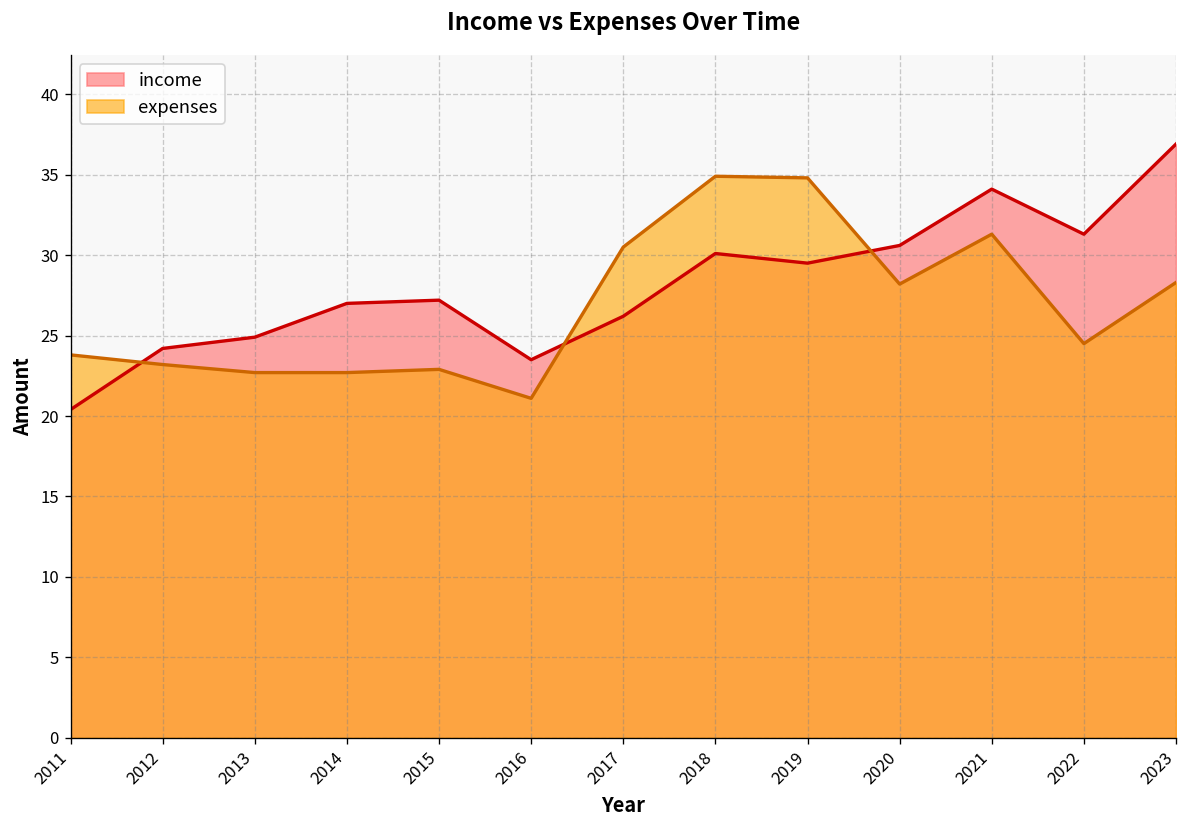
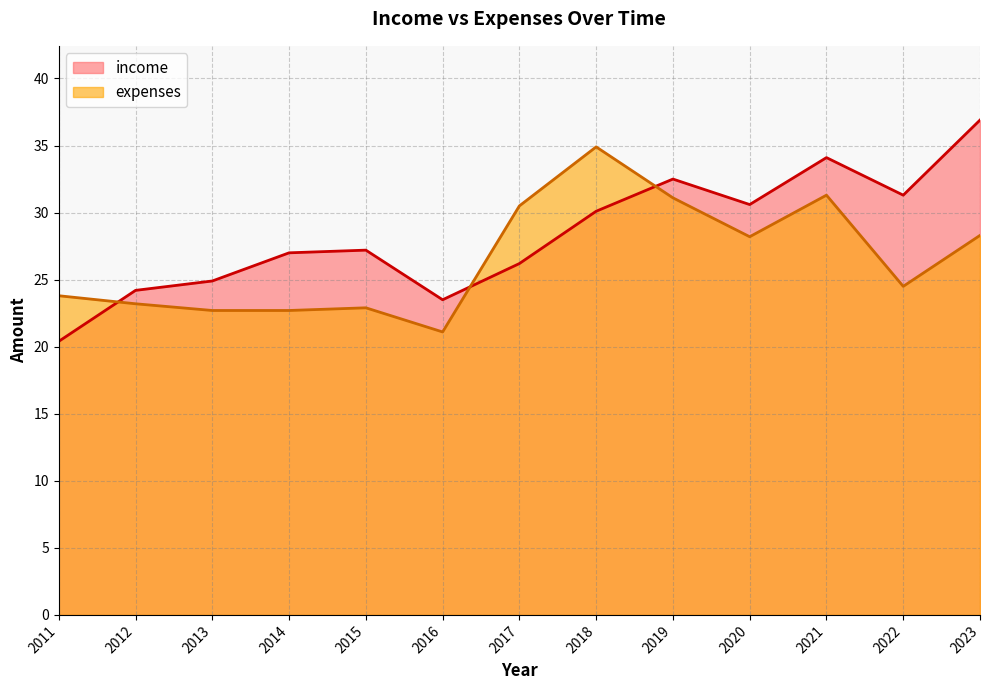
income, 2019: 29.5 -> 32.5
expenses, 2019: 34.8 -> 31.1
